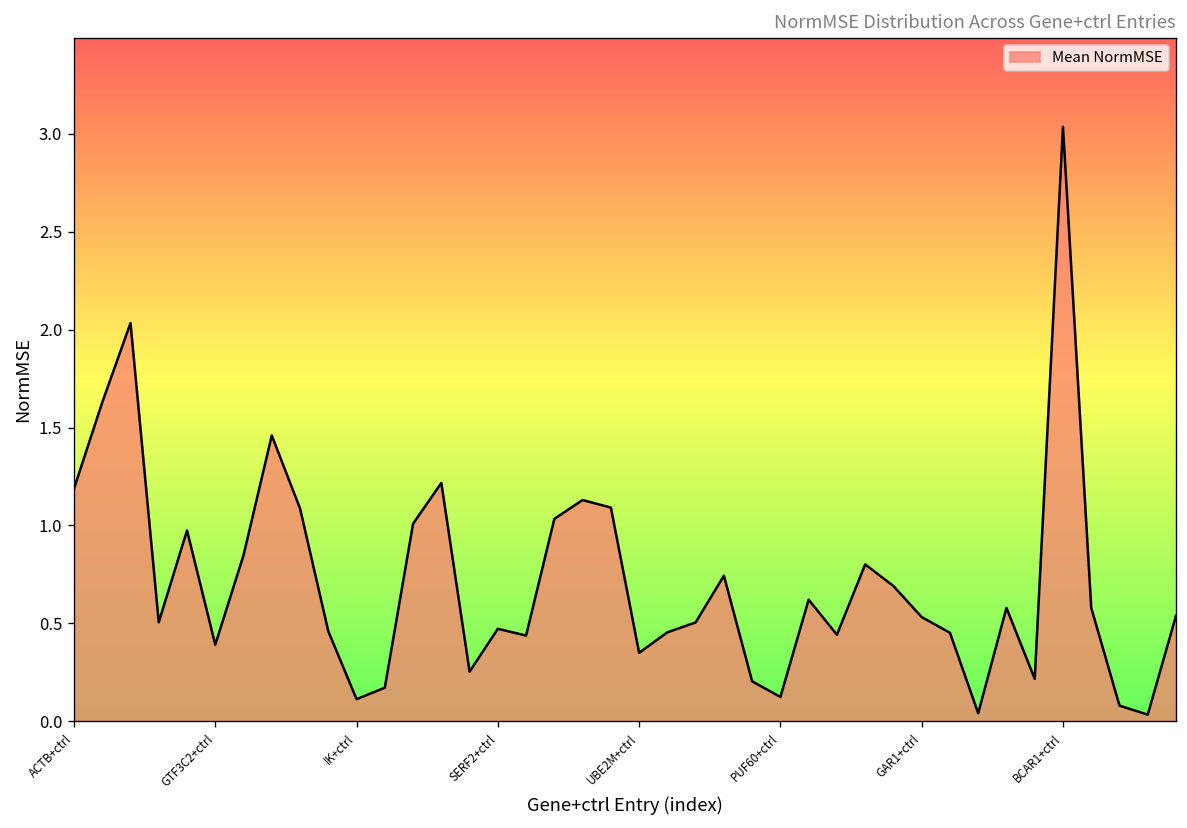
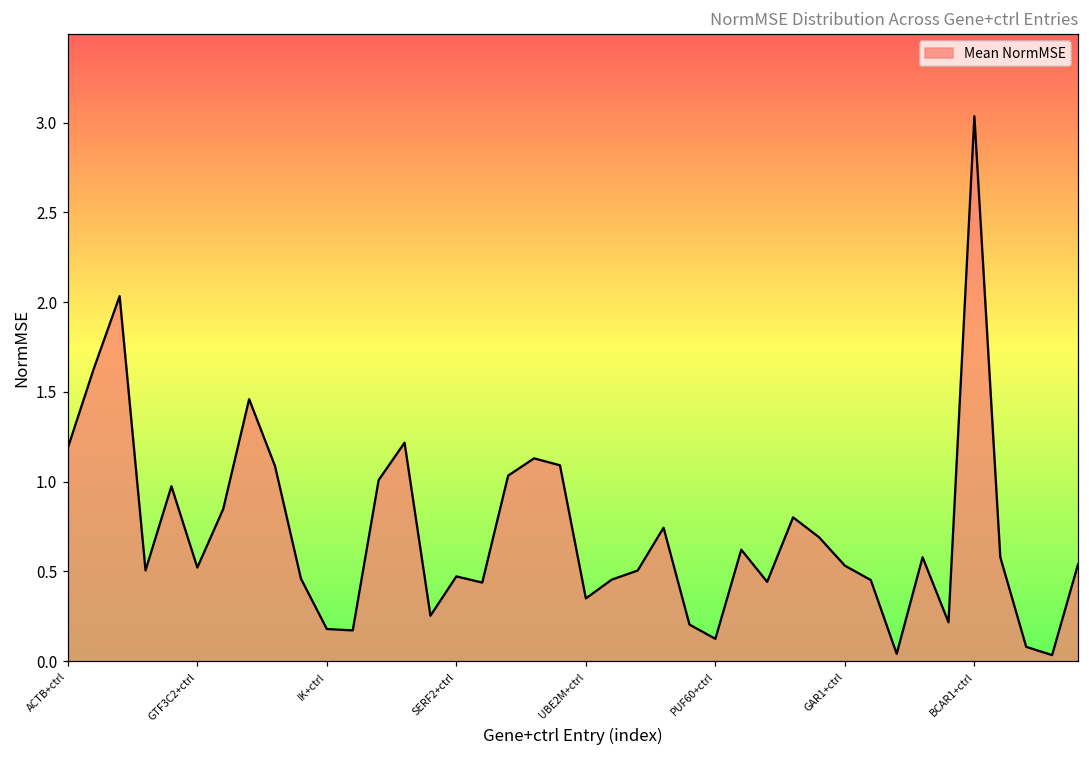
GTF3C2+ctrl: 0.39 -> 0.52
IK+ctrl: 0.11 -> 0.18
